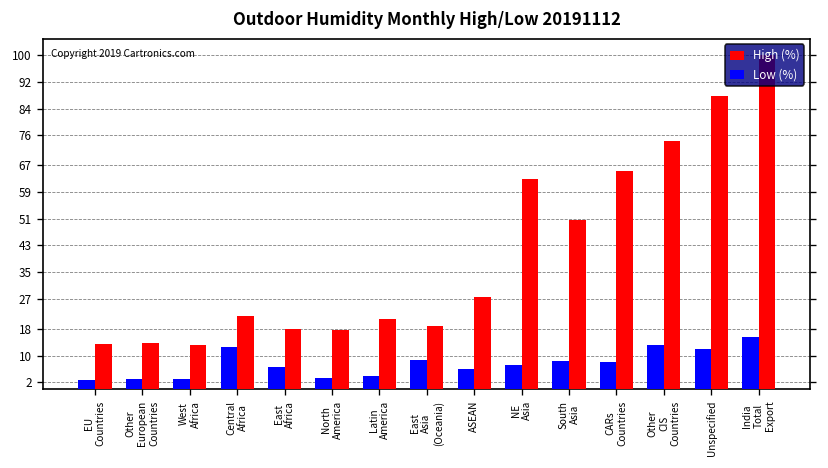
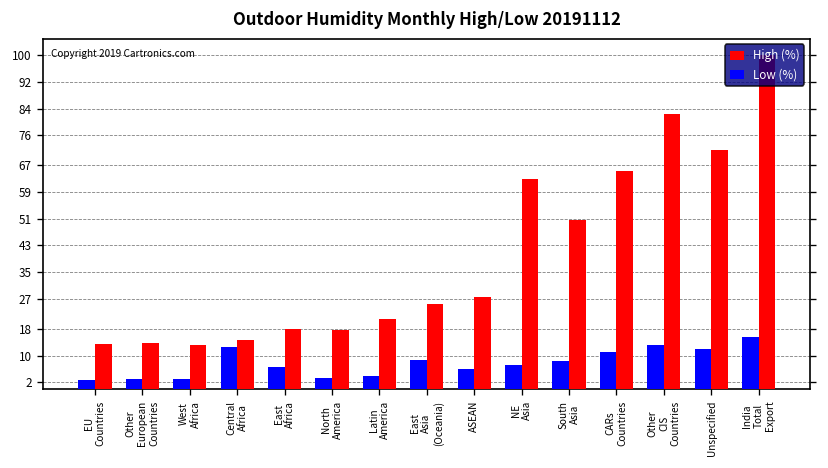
High (%), Central Africa: 22 -> 15
High (%), East Asia (Oceania): 19 -> 26
Low (%), CARs Countries: 8 -> 11
High (%), Other CIS Countries: 74 -> 82
High (%), Unspecified: 88 -> 72
